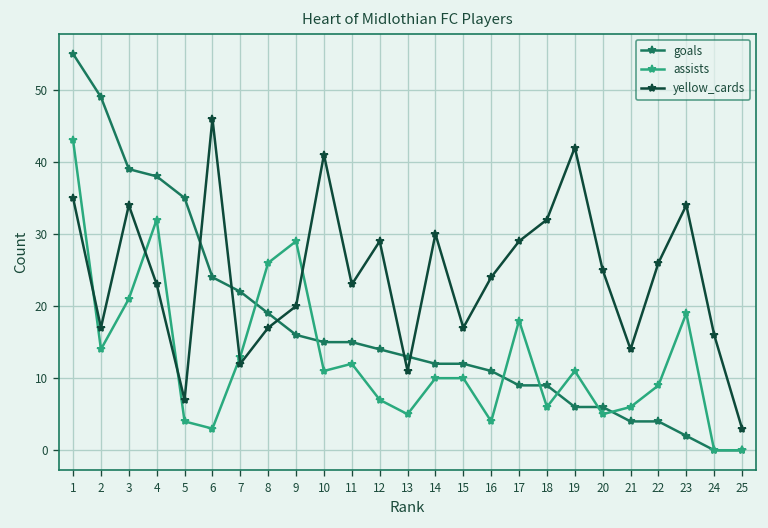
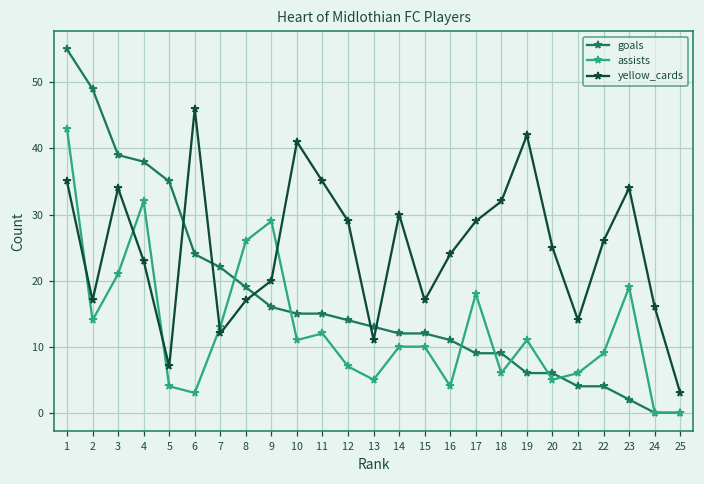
yellow_cards, 11: 23 -> 35
